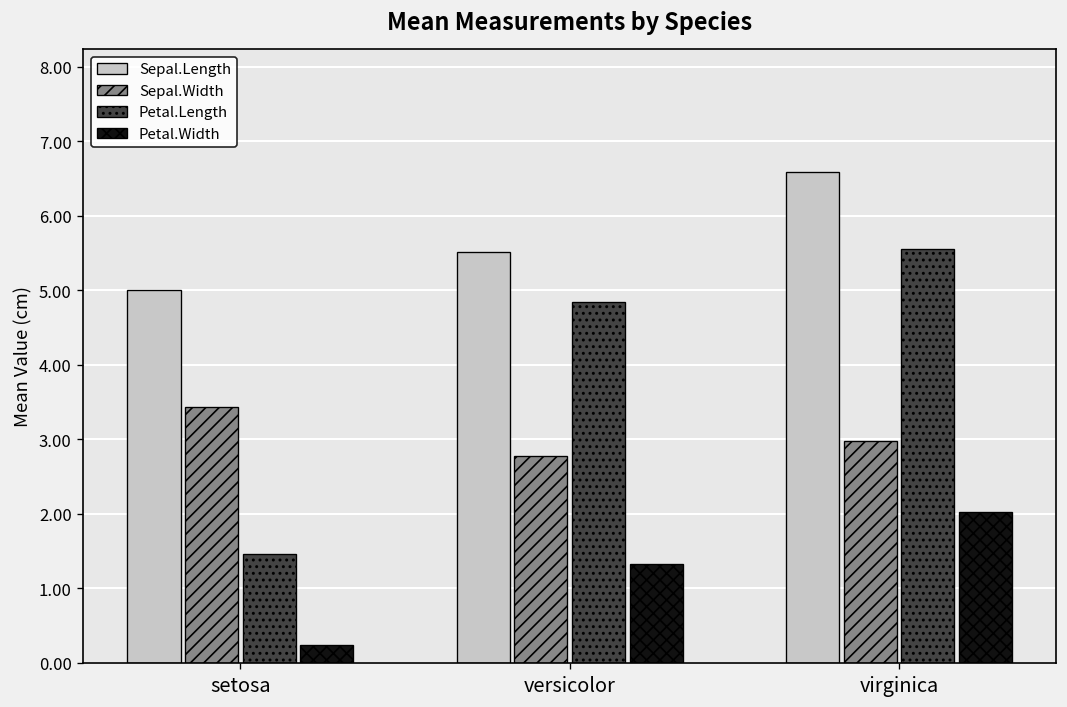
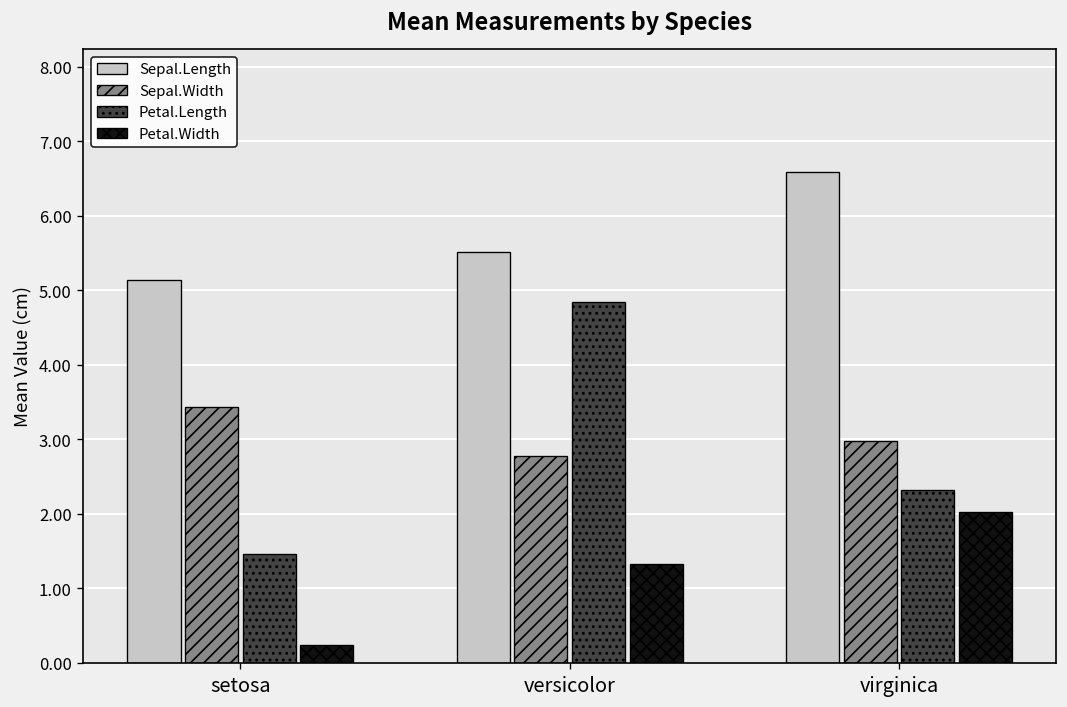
Sepal.Length, setosa: 5.0 -> 5.1
Petal.Length, virginica: 5.6 -> 2.3
